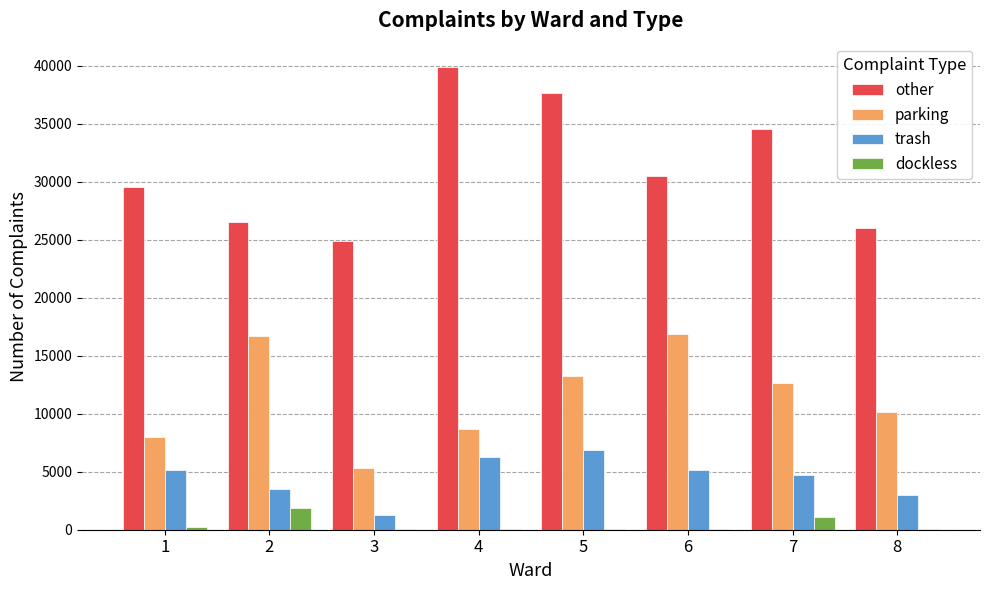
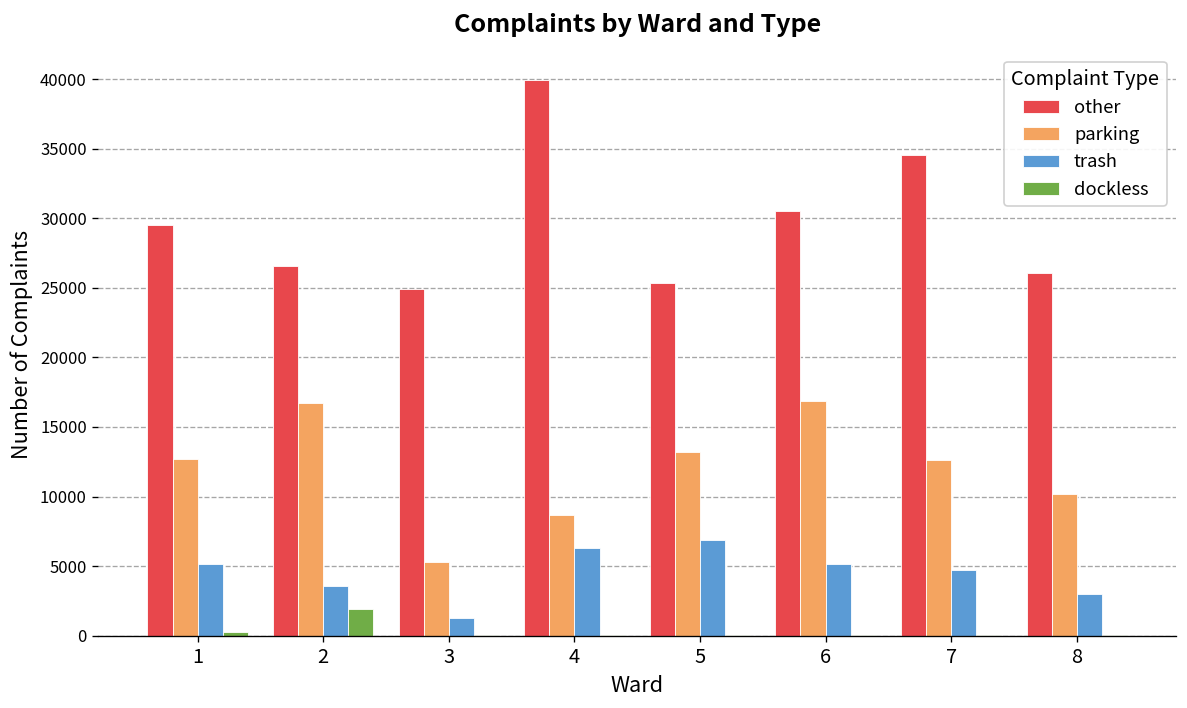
parking, 1: 8000 -> 12700
other, 5: 37600 -> 25400
dockless, 7: 1100 -> 100
